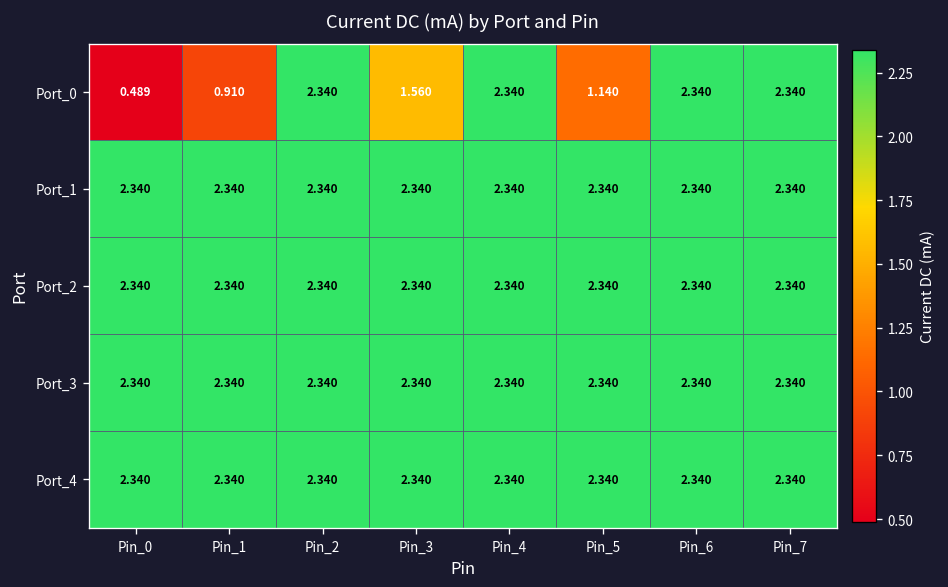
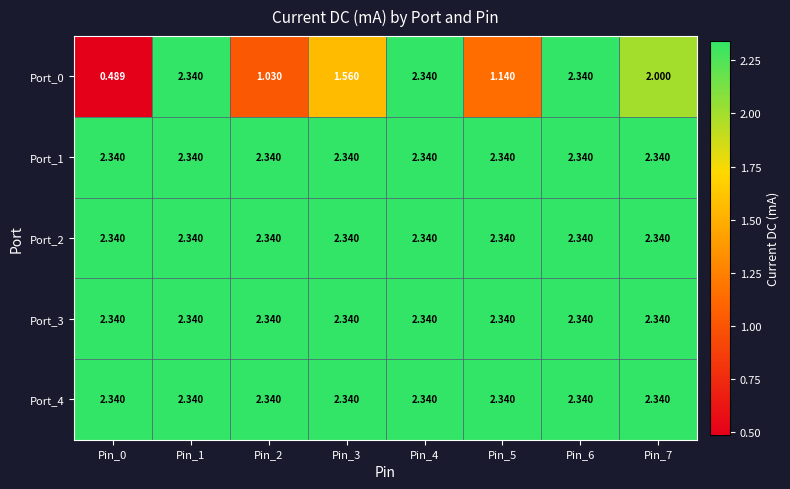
Port_0, Pin_1: 0.910 -> 2.340
Port_0, Pin_2: 2.340 -> 1.030
Port_0, Pin_7: 2.340 -> 2.000
